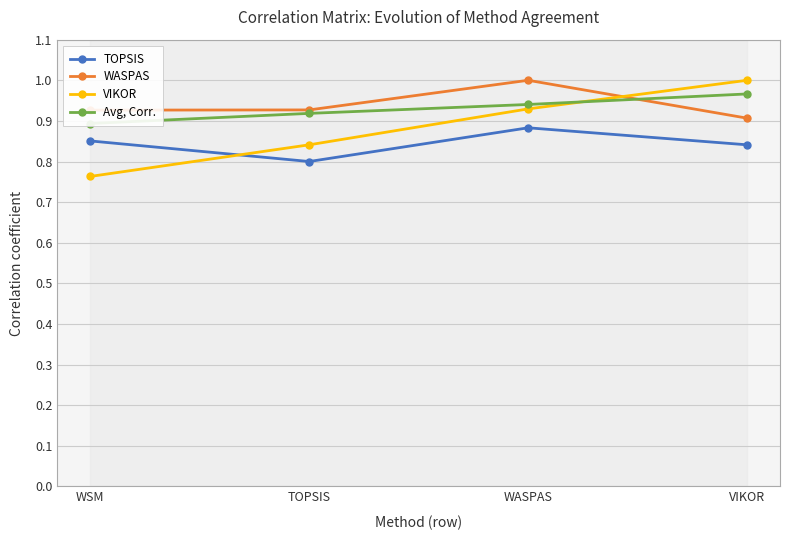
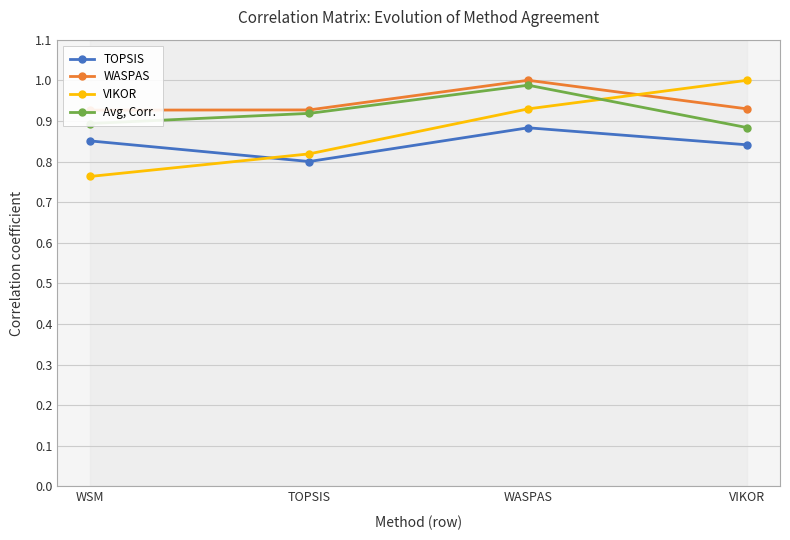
VIKOR, TOPSIS: 0.84 -> 0.82
Avg, Corr., WASPAS: 0.94 -> 0.99
WASPAS, VIKOR: 0.91 -> 0.93
Avg, Corr., VIKOR: 0.97 -> 0.88
